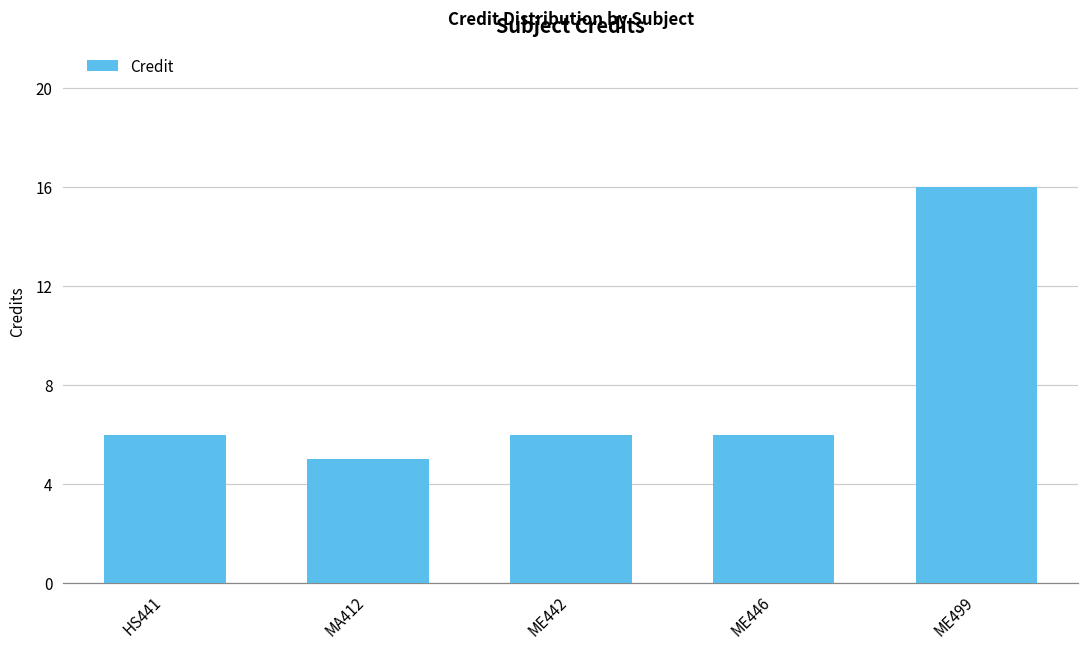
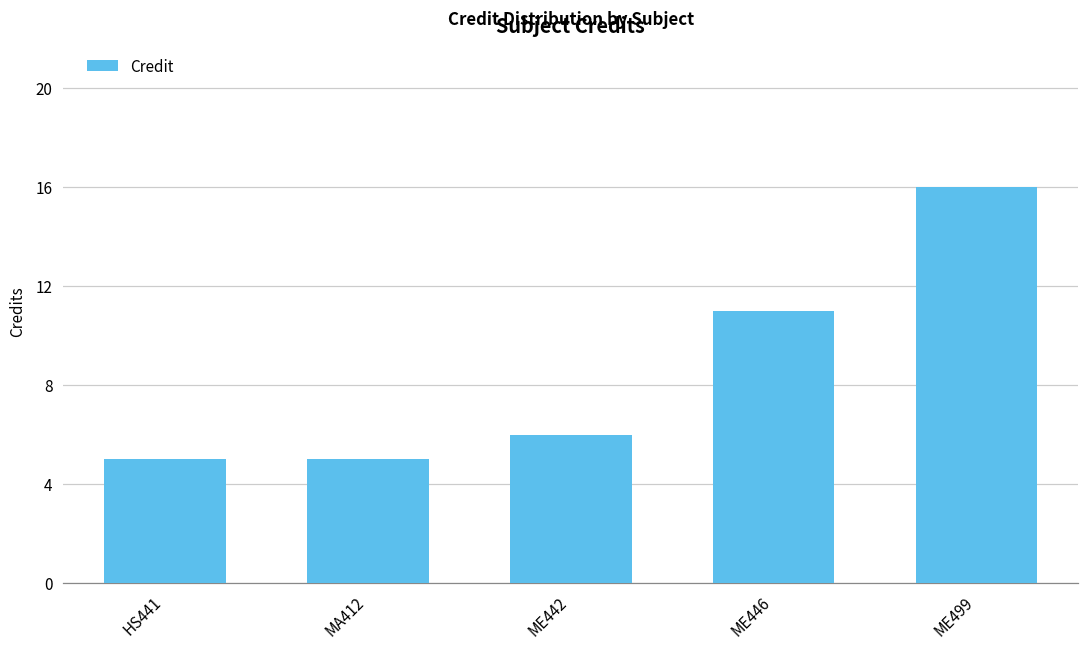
HS441: 6 -> 5
ME446: 6 -> 11
